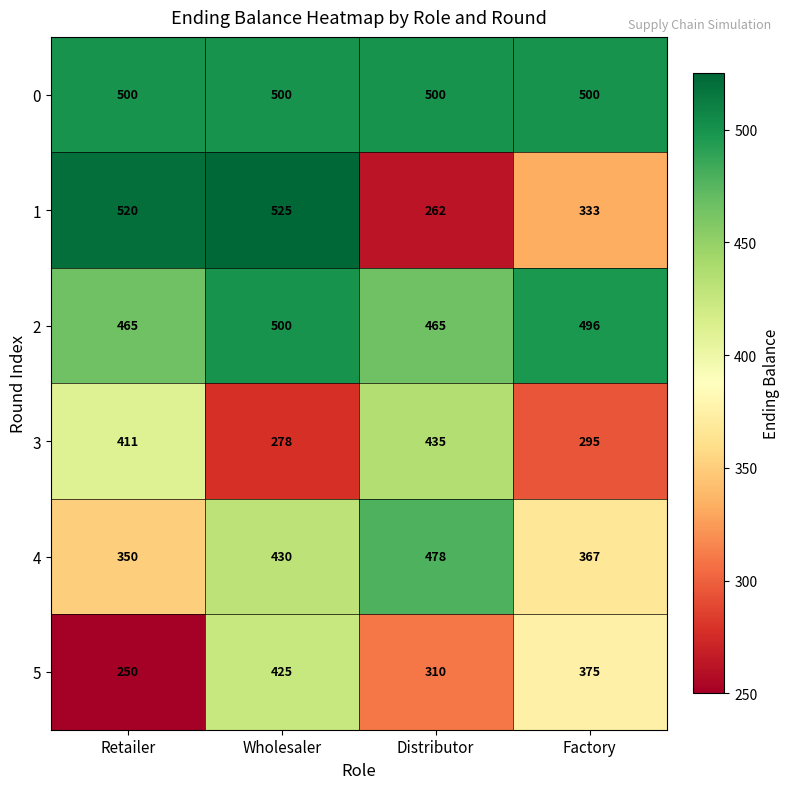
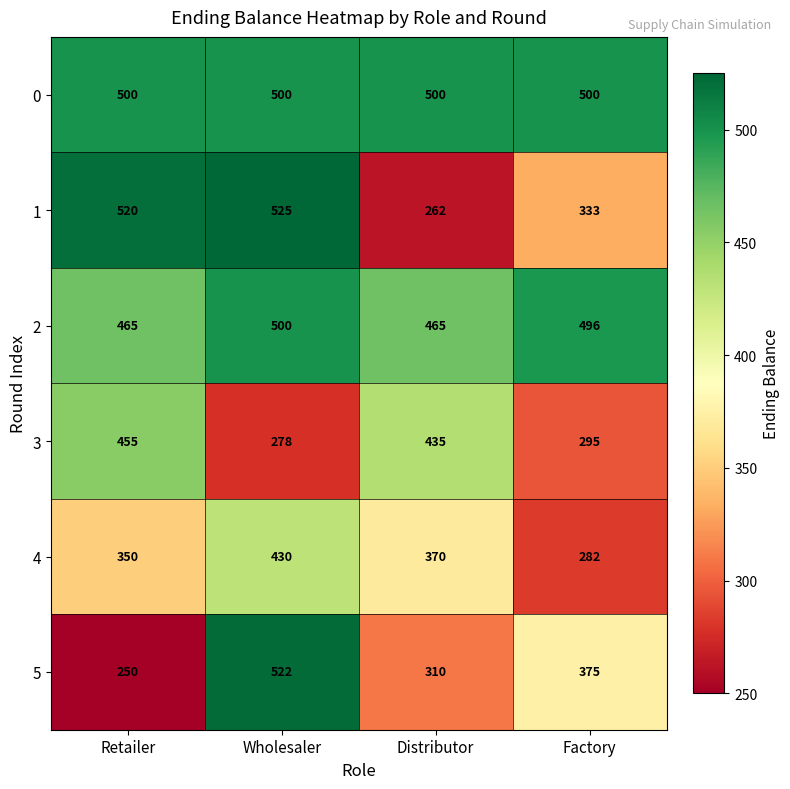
3, Retailer: 411 -> 455
4, Distributor: 478 -> 370
4, Factory: 367 -> 282
5, Wholesaler: 425 -> 522
